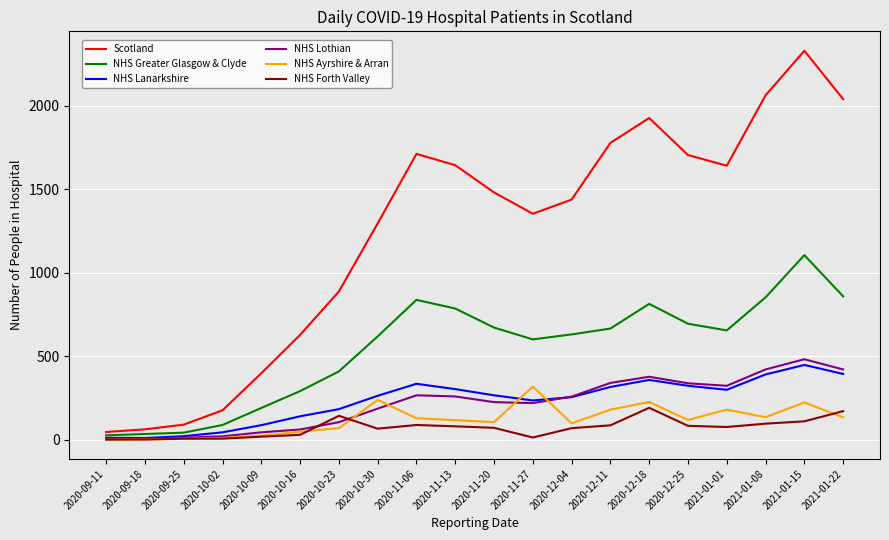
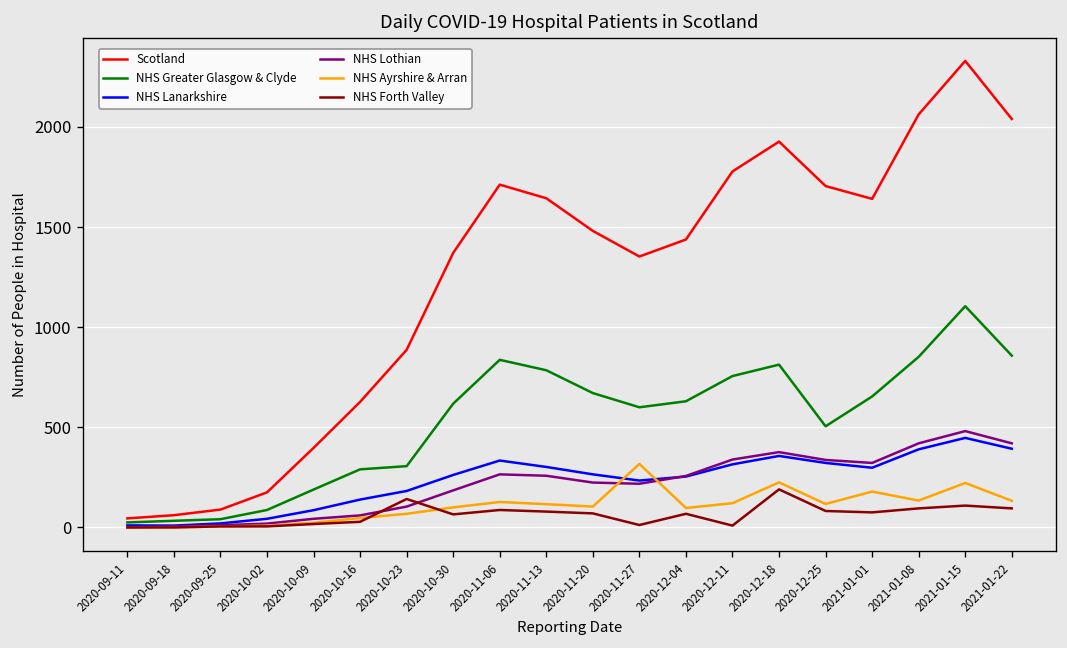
NHS Greater Glasgow & Clyde, 2020-10-23: 410 -> 310
Scotland, 2020-10-30: 1300 -> 1370
NHS Ayrshire & Arran, 2020-10-30: 240 -> 100
NHS Greater Glasgow & Clyde, 2020-12-11: 670 -> 760
NHS Ayrshire & Arran, 2020-12-11: 180 -> 120
NHS Forth Valley, 2020-12-11: 90 -> 10
NHS Greater Glasgow & Clyde, 2020-12-25: 690 -> 510
NHS Forth Valley, 2021-01-22: 170 -> 100
